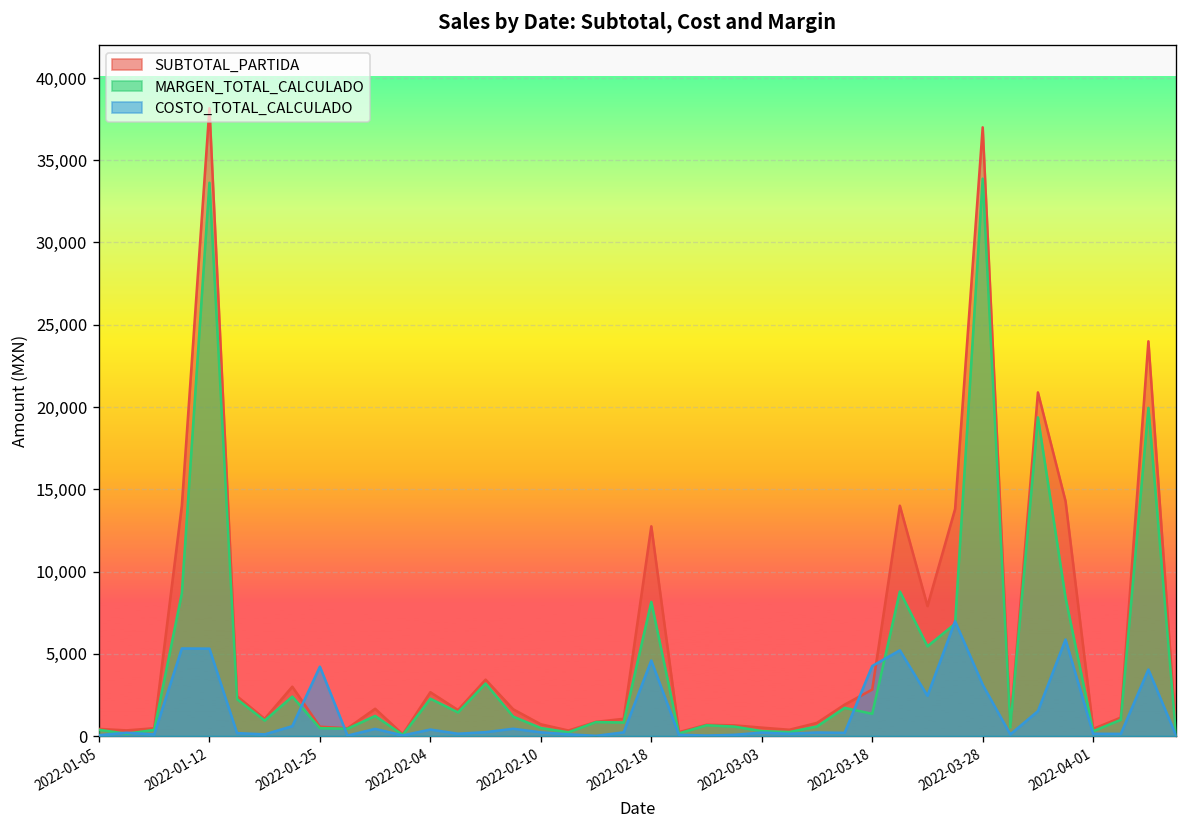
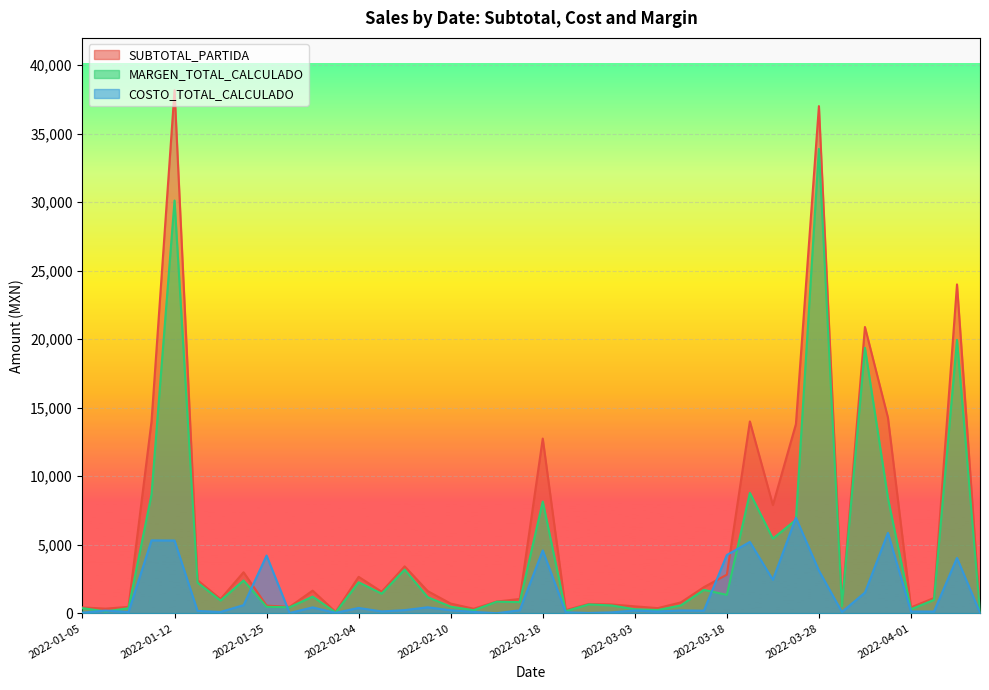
MARGEN_TOTAL_CALCULADO, 2022-01-12: 33,600 -> 30,100
